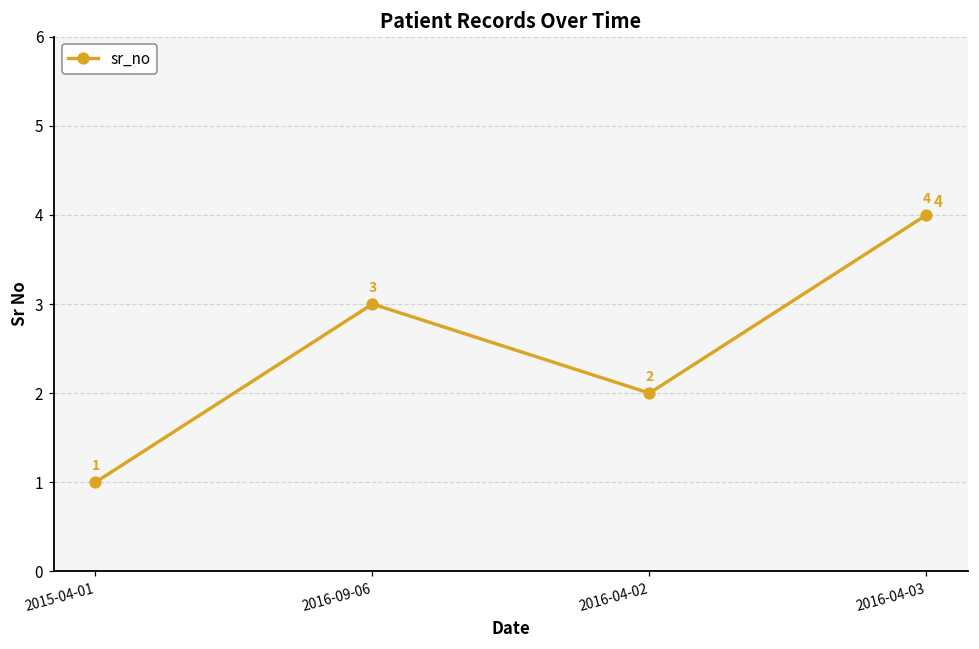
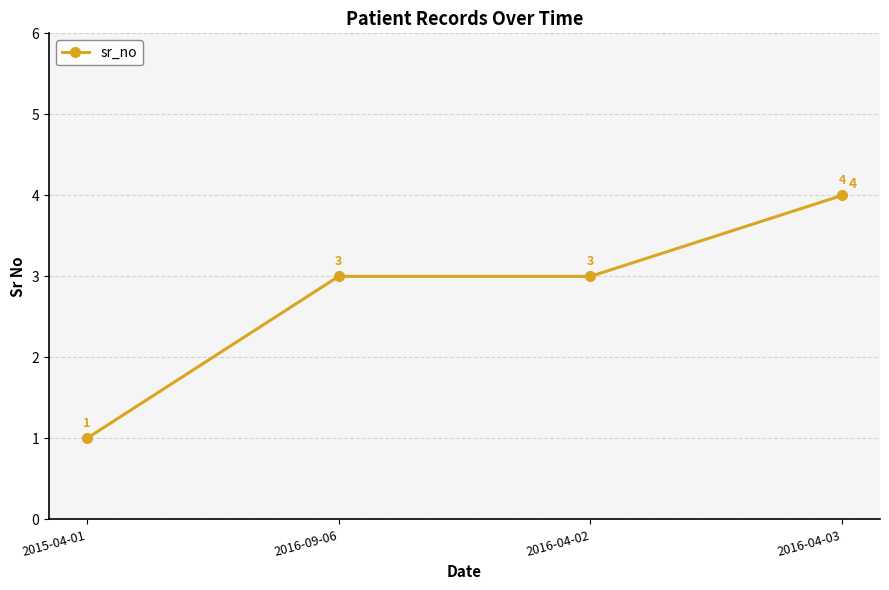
2016-04-02: 2 -> 3
